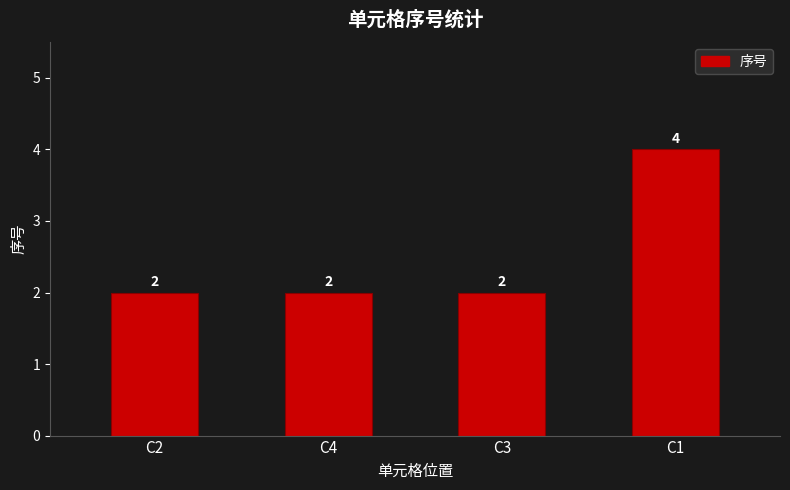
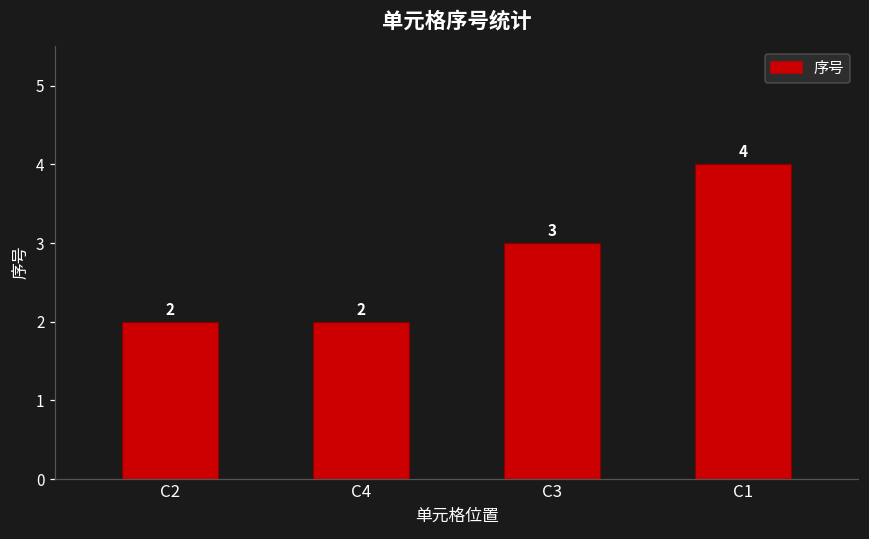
C3: 2 -> 3
